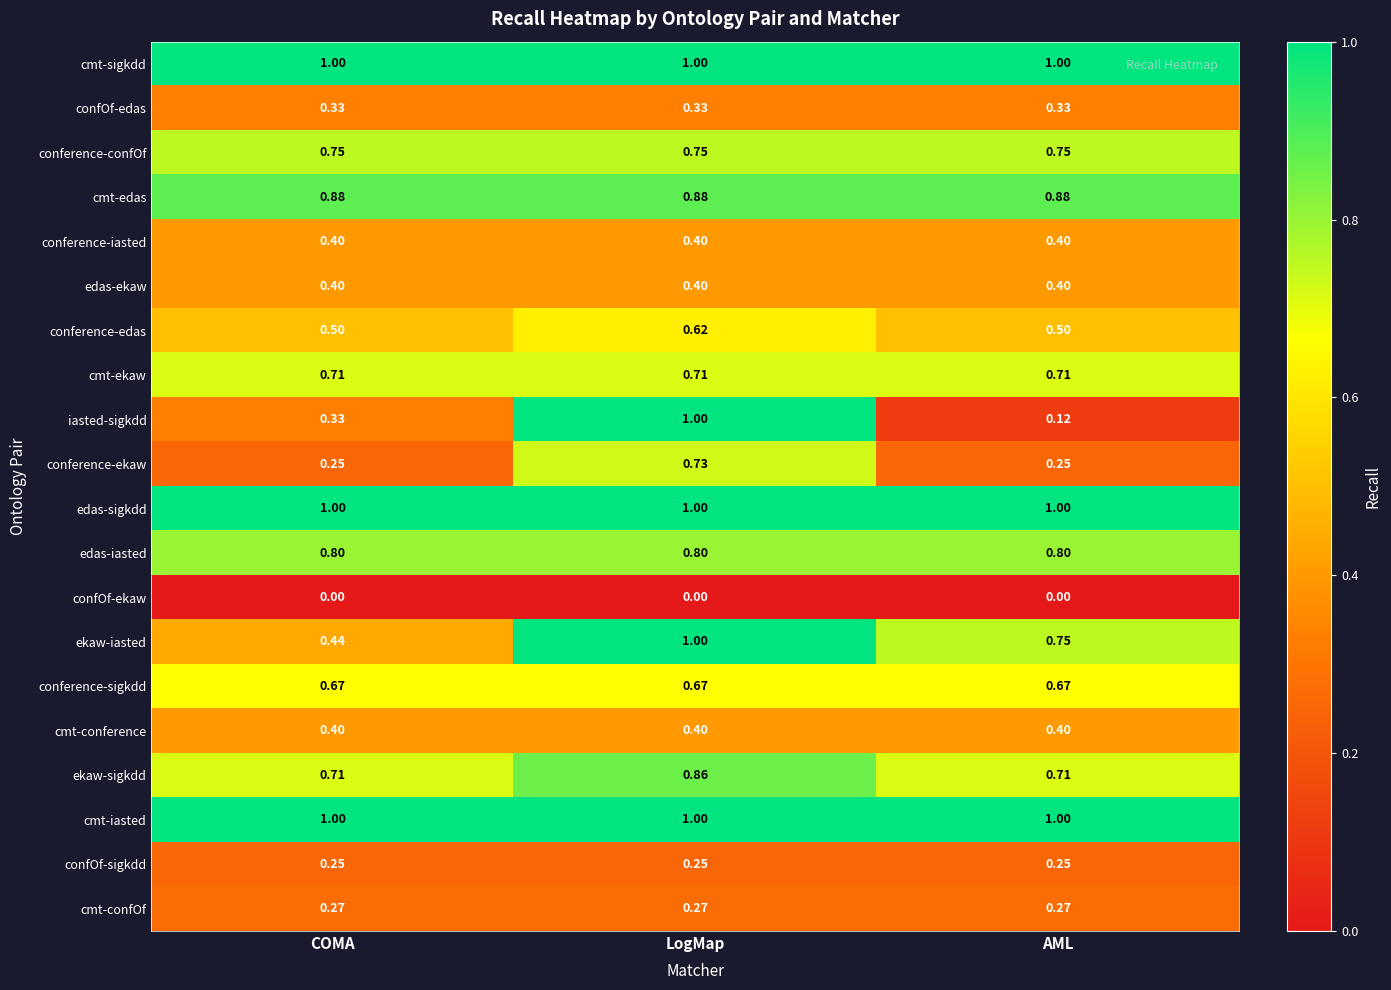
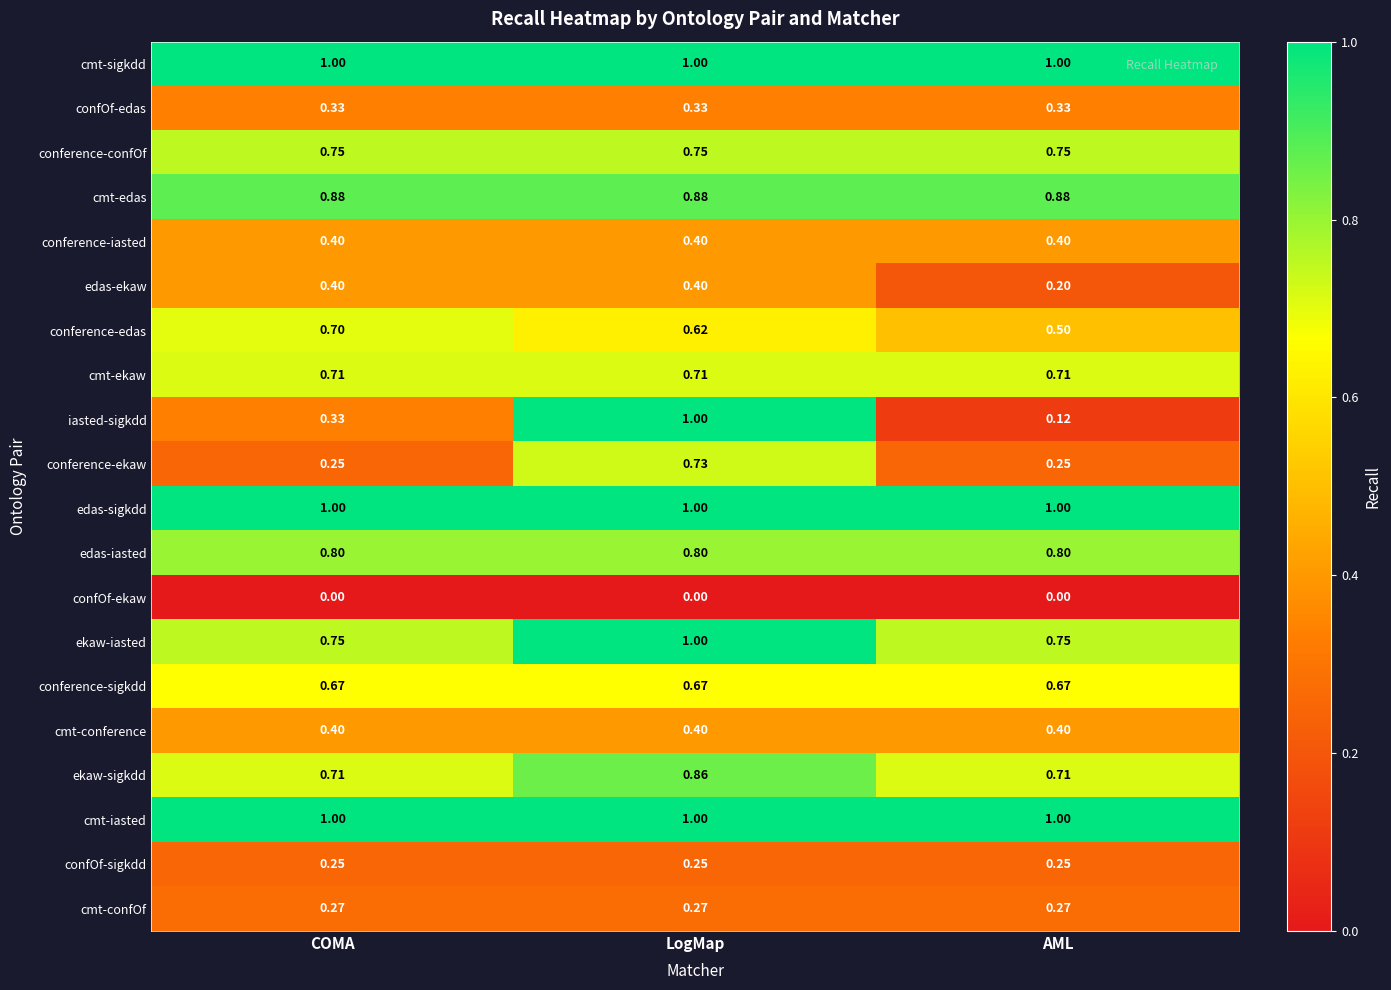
edas-ekaw, AML: 0.40 -> 0.20
conference-edas, COMA: 0.50 -> 0.70
ekaw-iasted, COMA: 0.44 -> 0.75
